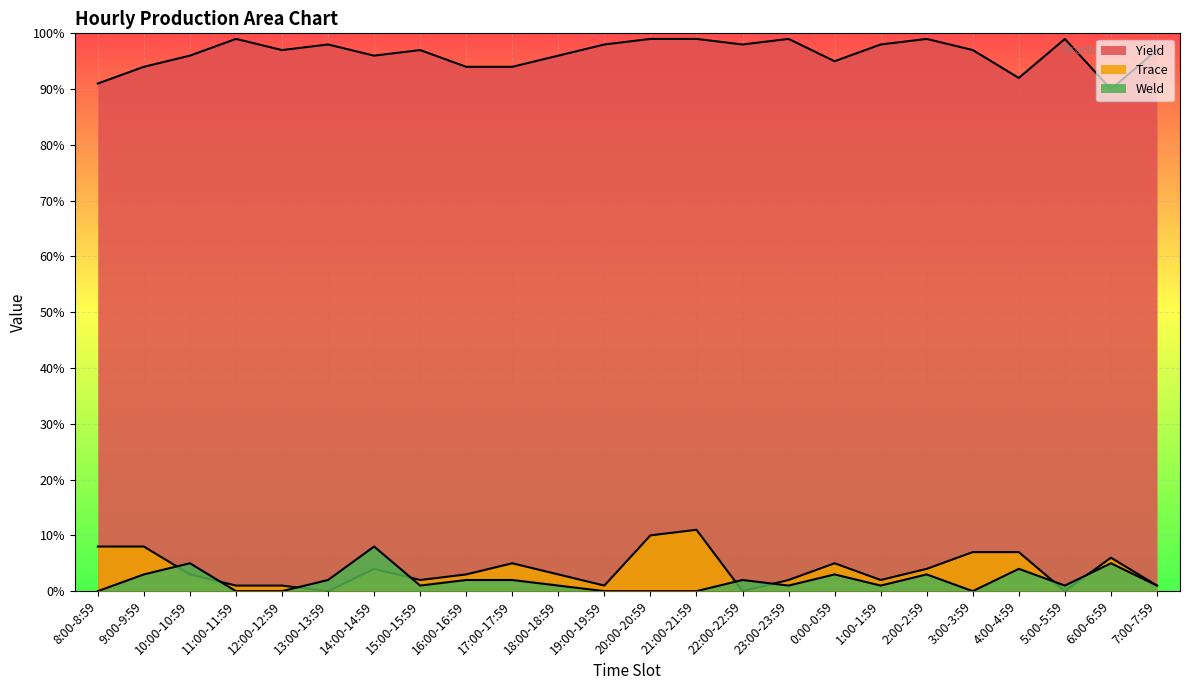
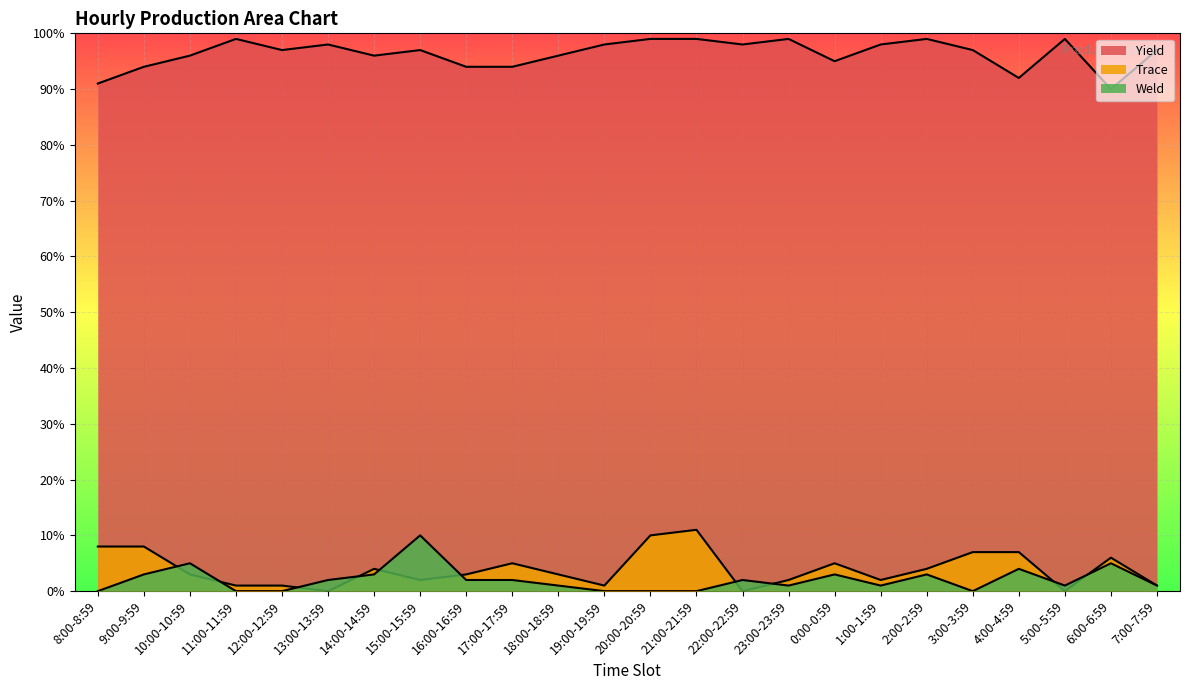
Weld, 14:00-14:59: 8% -> 3%
Weld, 15:00-15:59: 1% -> 10%
